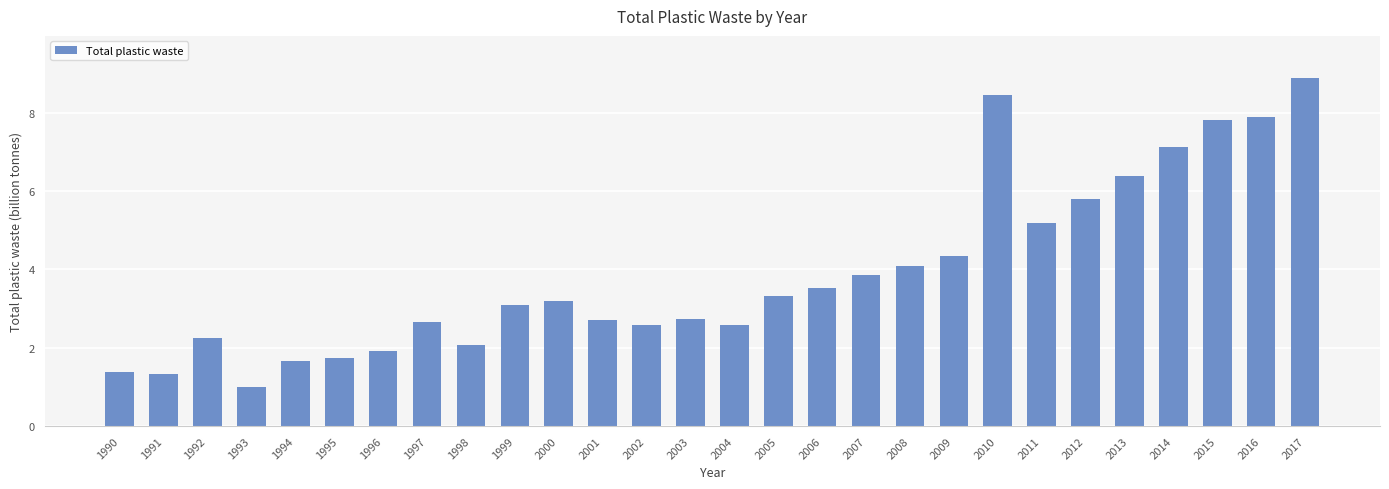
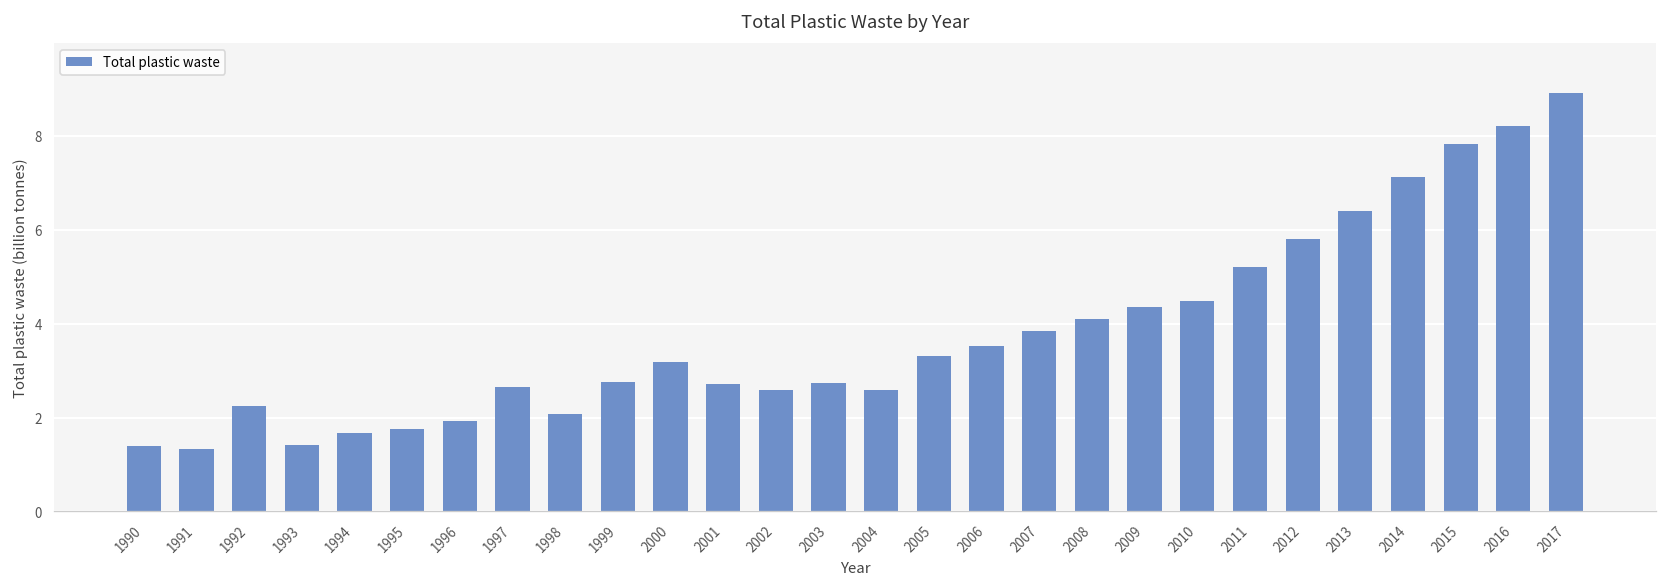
1993: 1.0 -> 1.4
1999: 3.1 -> 2.8
2010: 8.5 -> 4.5
2016: 7.9 -> 8.2
